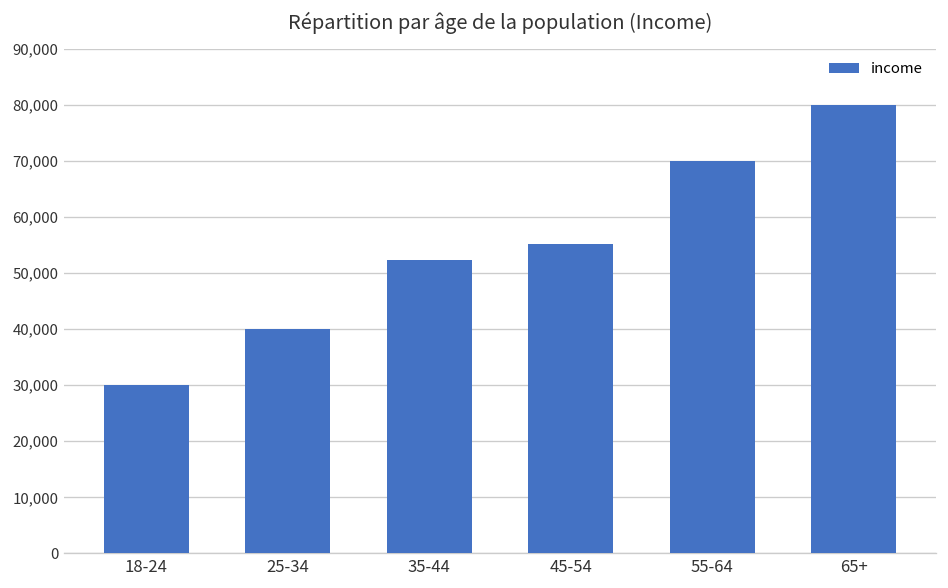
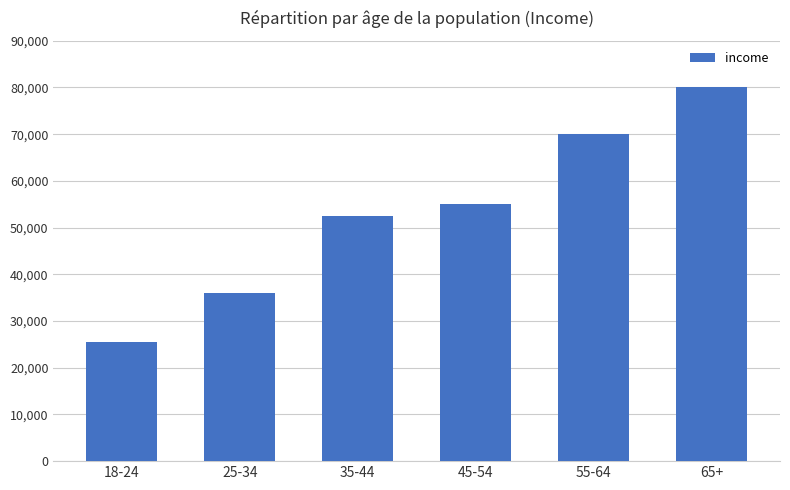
18-24: 30,000 -> 25,000
25-34: 40,000 -> 36,000
